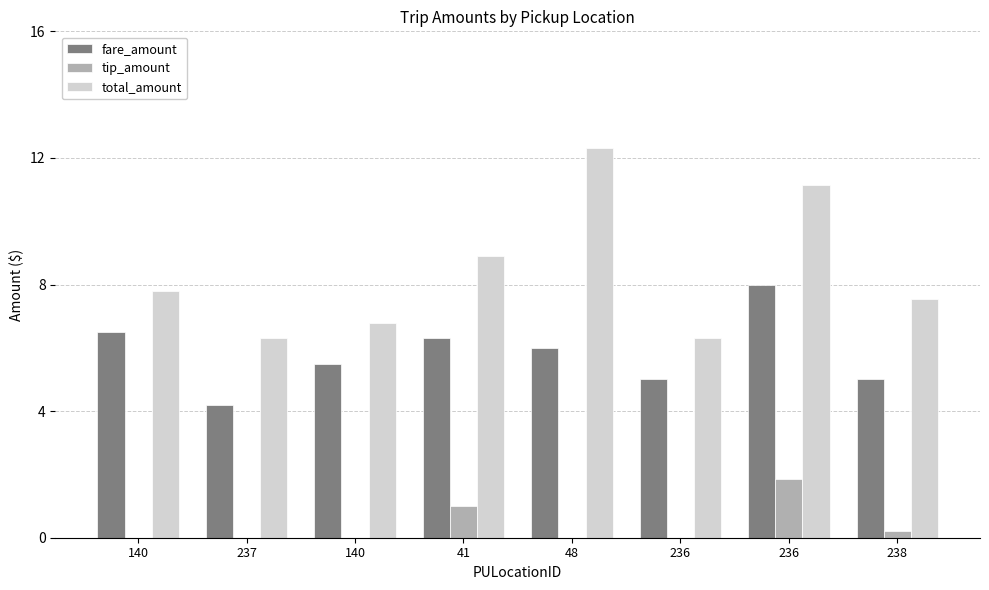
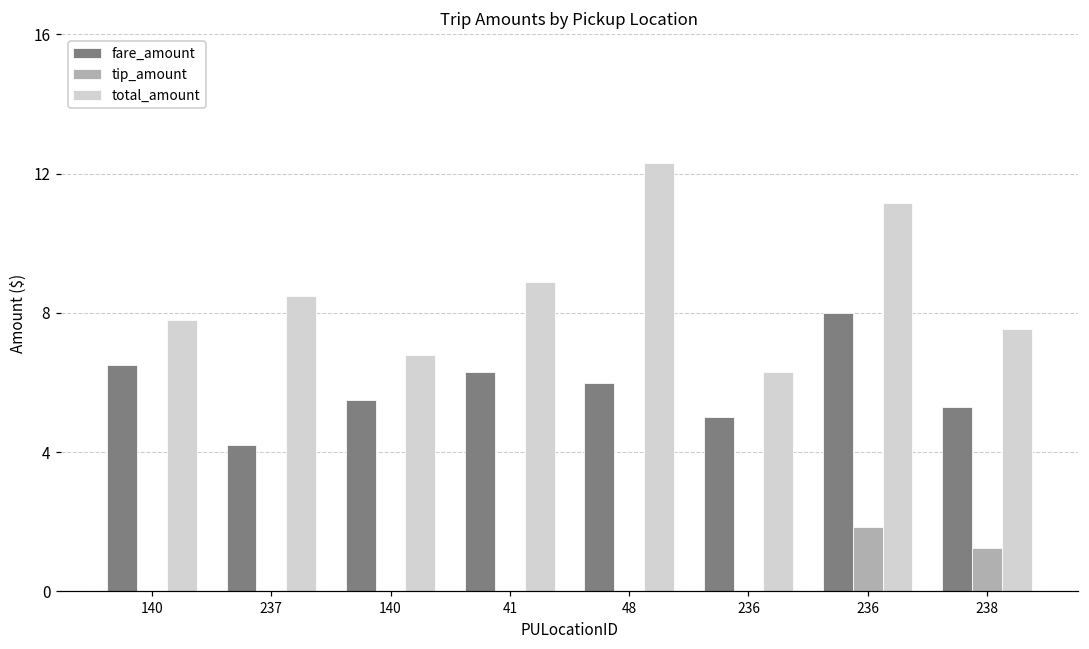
total_amount, 237: 6.3 -> 8.5
tip_amount, 41: 1 -> 0
fare_amount, 238: 5.0 -> 5.3
tip_amount, 238: 0.2 -> 1.3
